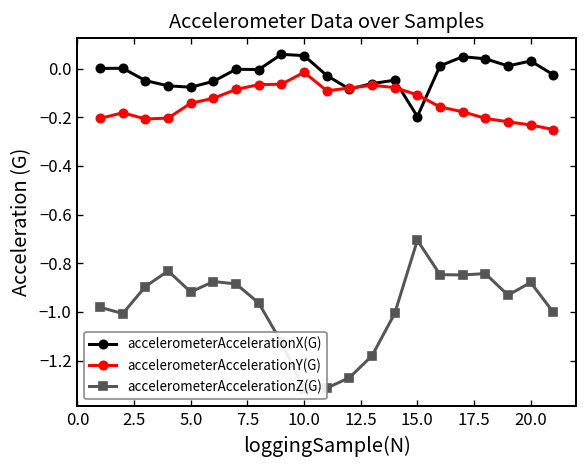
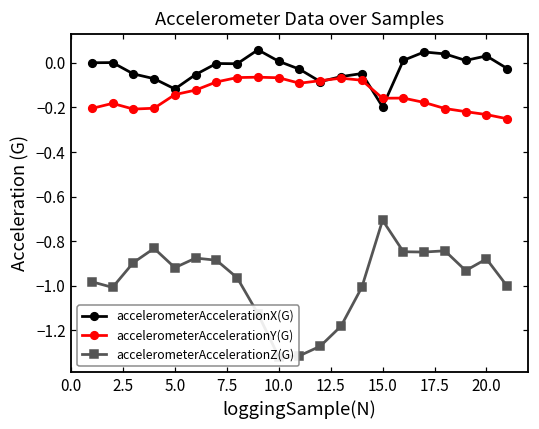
accelerometerAccelerationX(G), 5.0: -0.08 -> -0.12
accelerometerAccelerationX(G), 10.0: 0.05 -> 0.01
accelerometerAccelerationY(G), 10.0: -0.02 -> -0.07
accelerometerAccelerationY(G), 15.0: -0.11 -> -0.16
